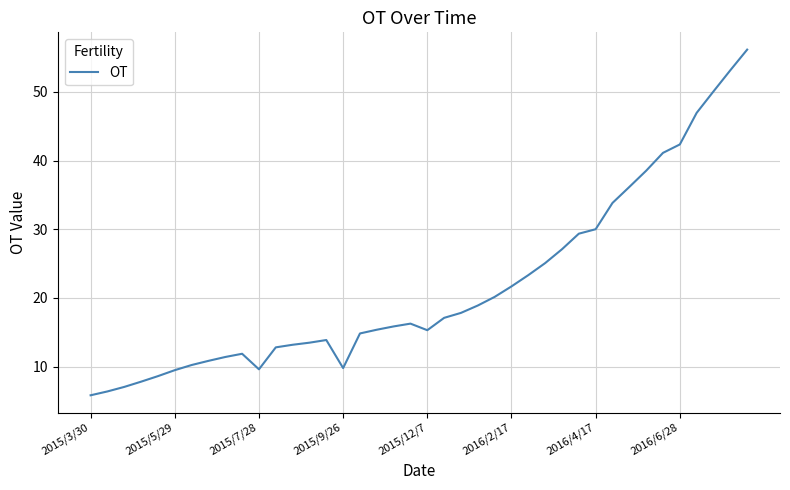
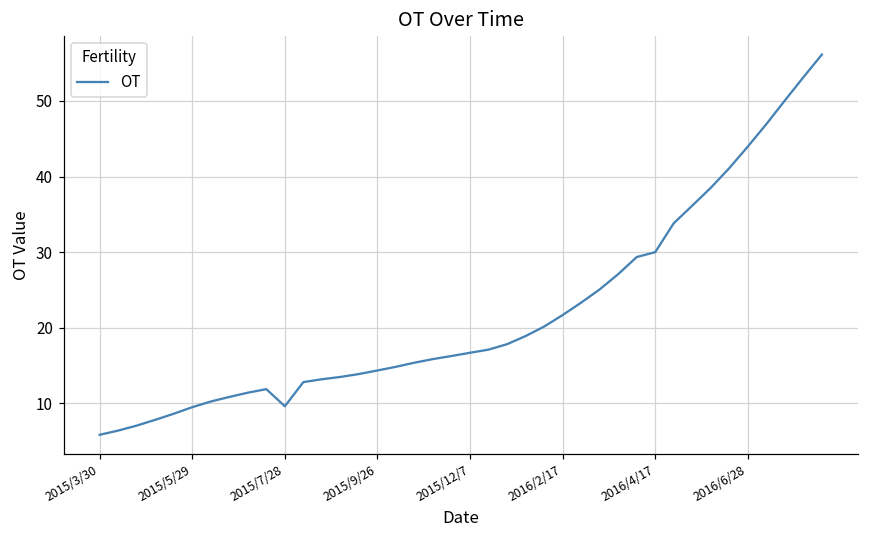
2015/9/26: 10 -> 14
2015/12/7: 15 -> 17
2016/6/28: 42 -> 44
